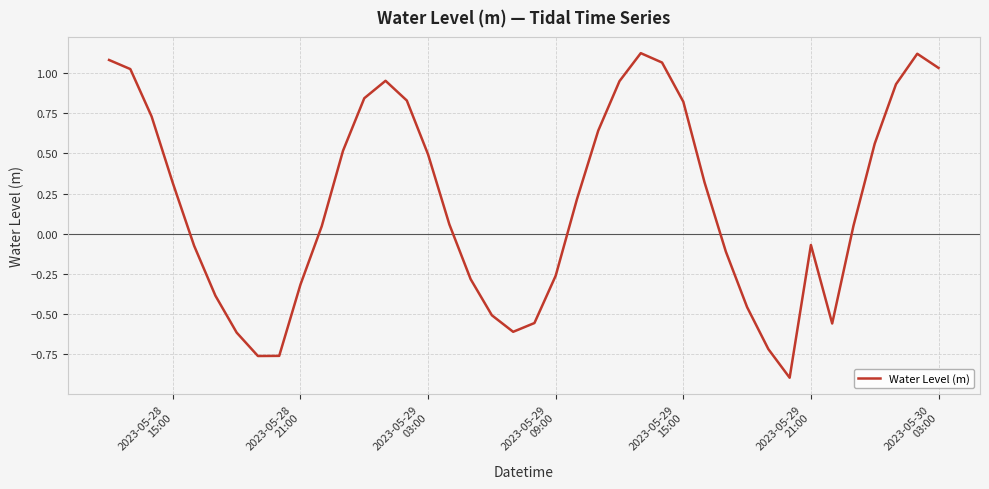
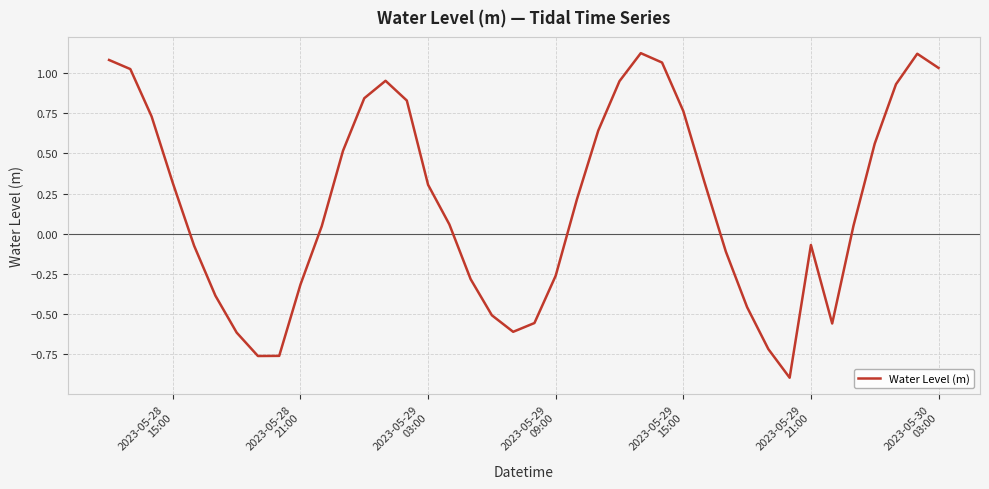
2023-05-29 03:00: 0.49 -> 0.30
2023-05-29 15:00: 0.82 -> 0.76
